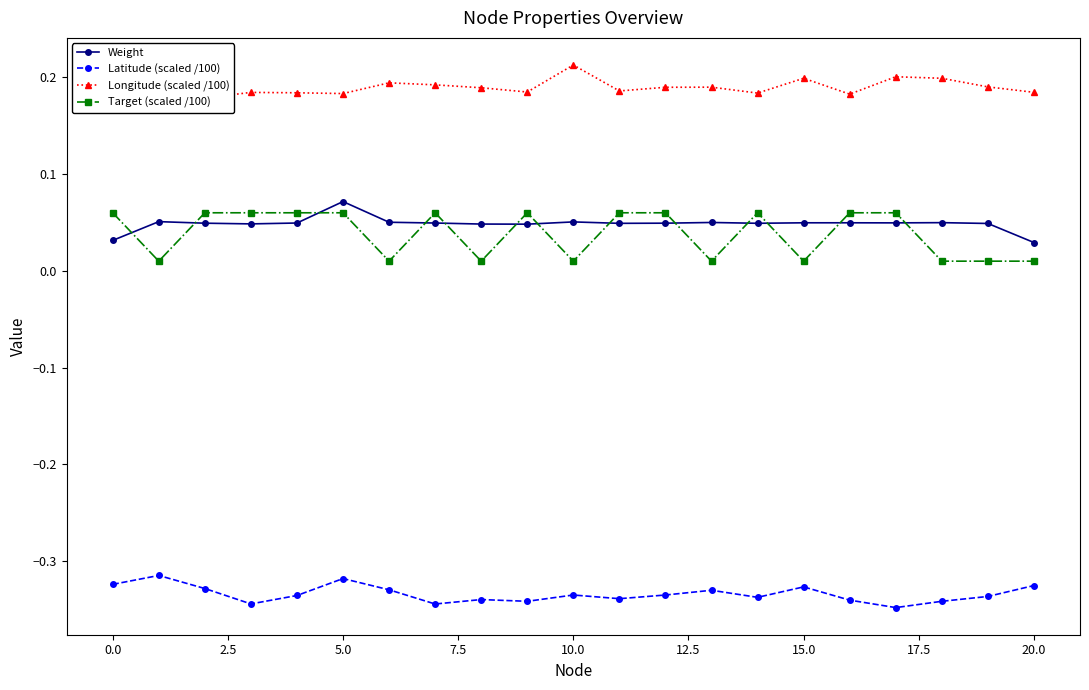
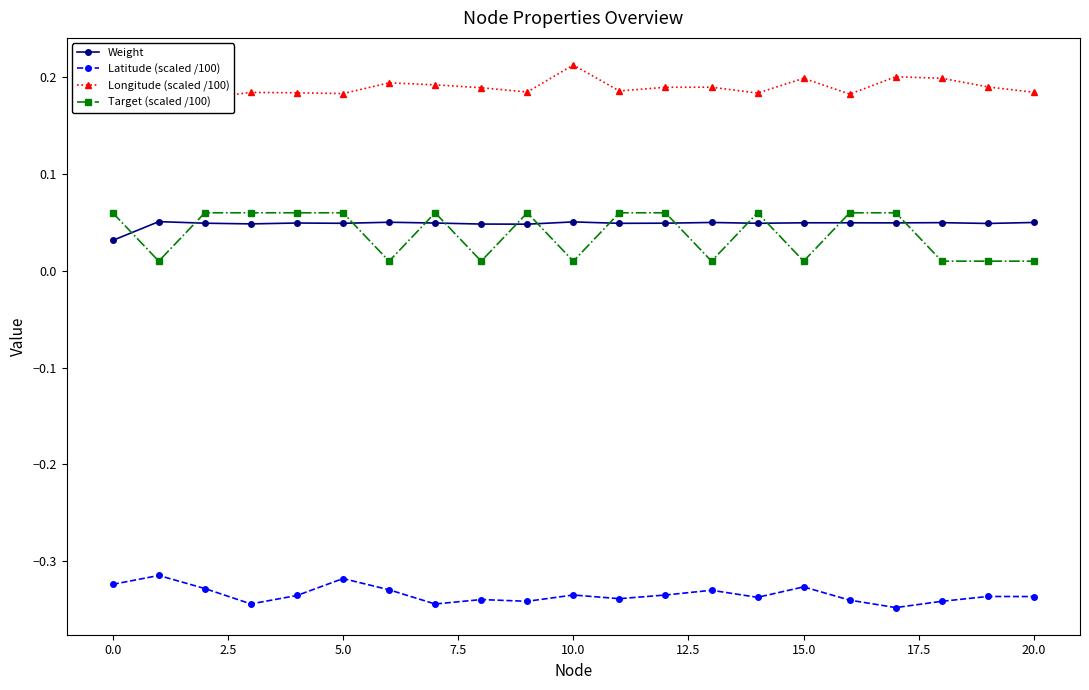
Weight, 5.0: 0.07 -> 0.05
Weight, 20.0: 0.03 -> 0.05
Latitude (scaled /100), 20.0: -0.33 -> -0.34
